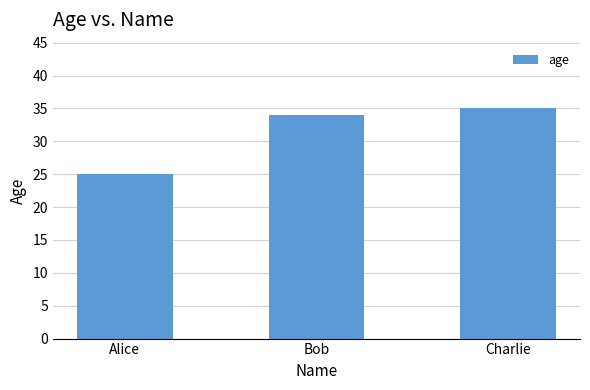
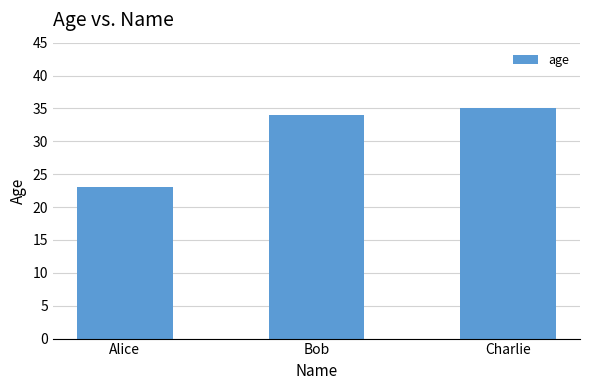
Alice: 25 -> 23
